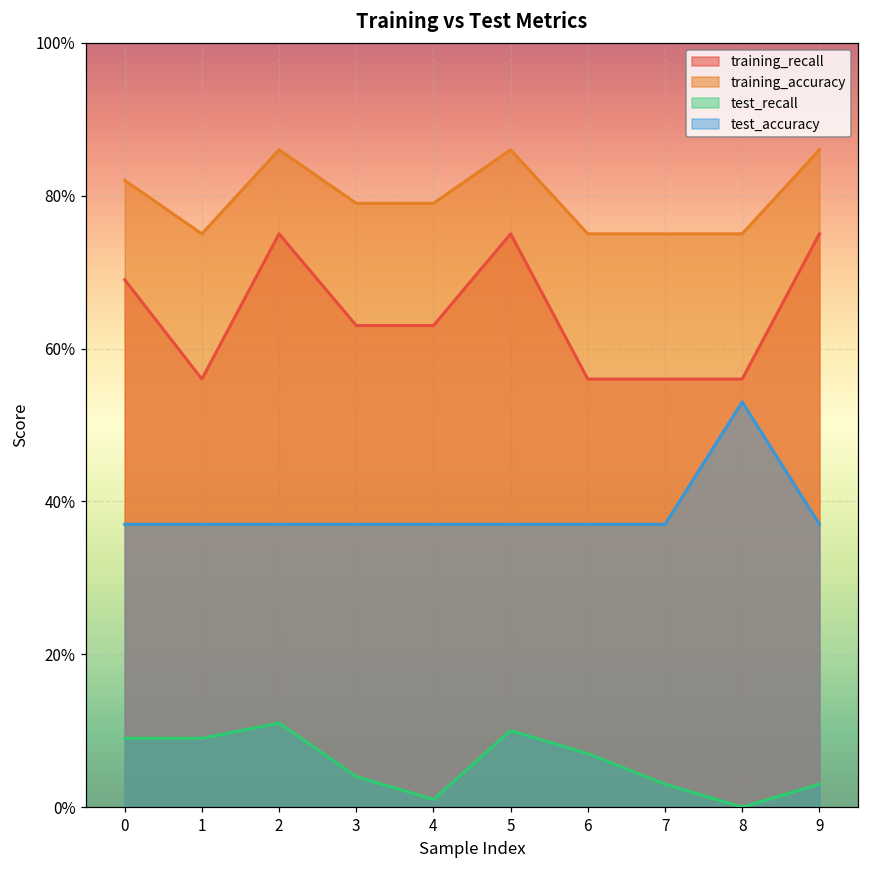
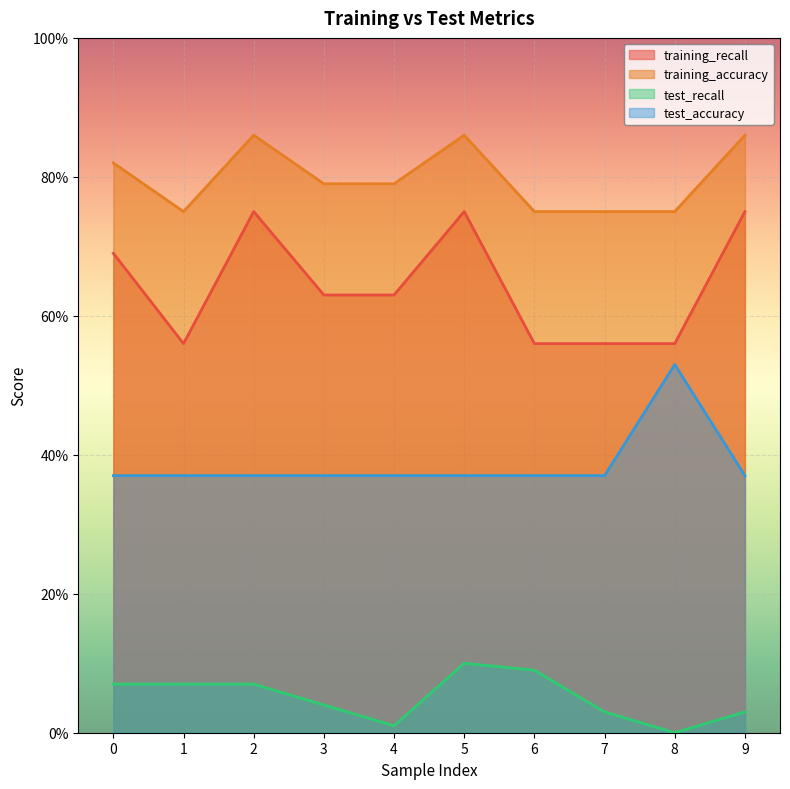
test_recall, 0: 9% -> 7%
test_recall, 1: 9% -> 7%
test_recall, 2: 11% -> 7%
test_recall, 6: 7% -> 9%
